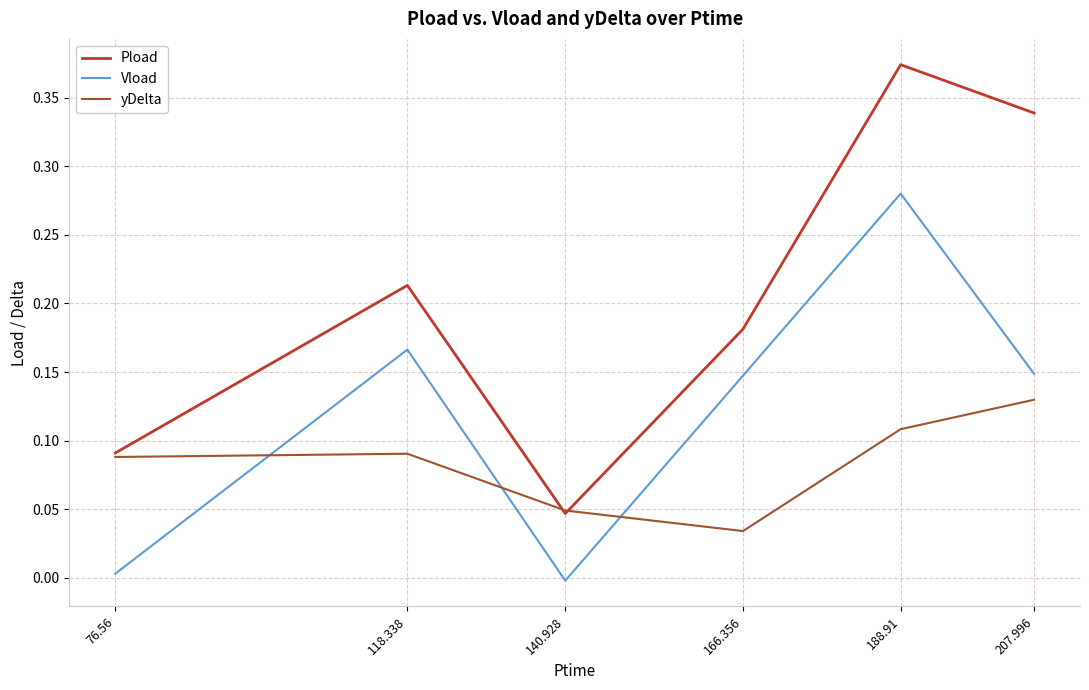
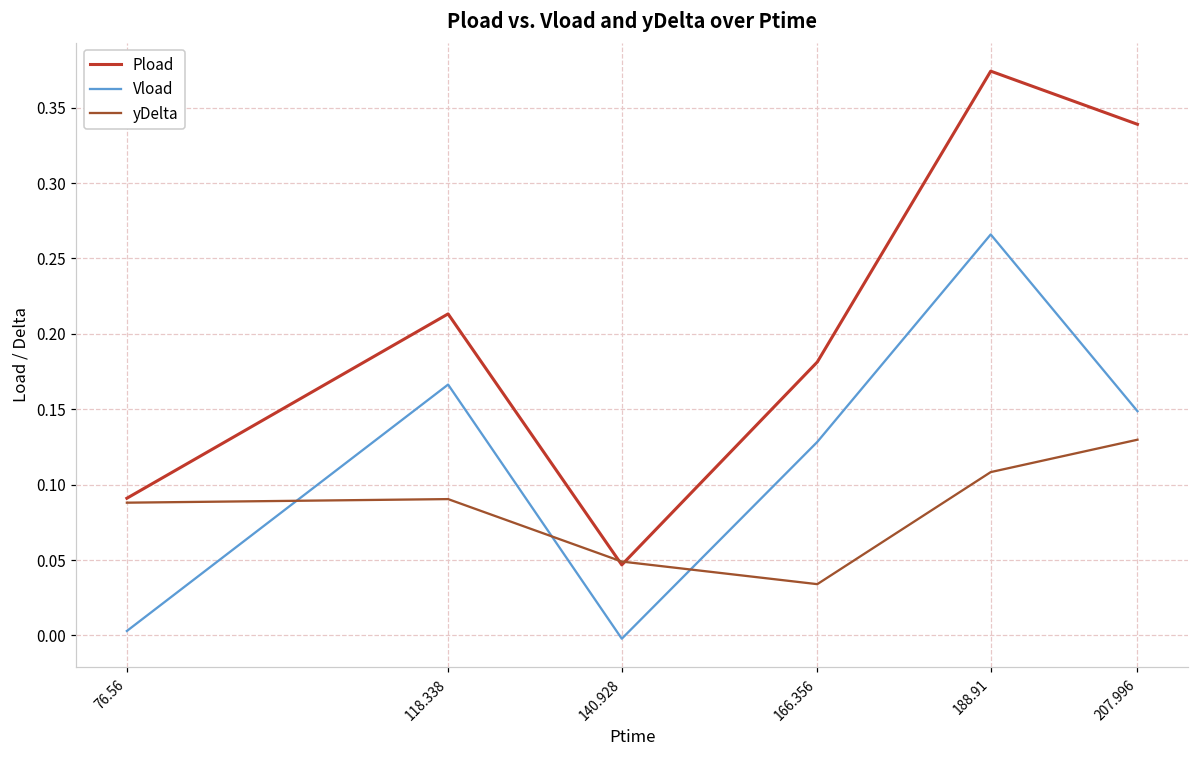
Vload, 166.356: 0.147 -> 0.128
Vload, 188.91: 0.280 -> 0.266
